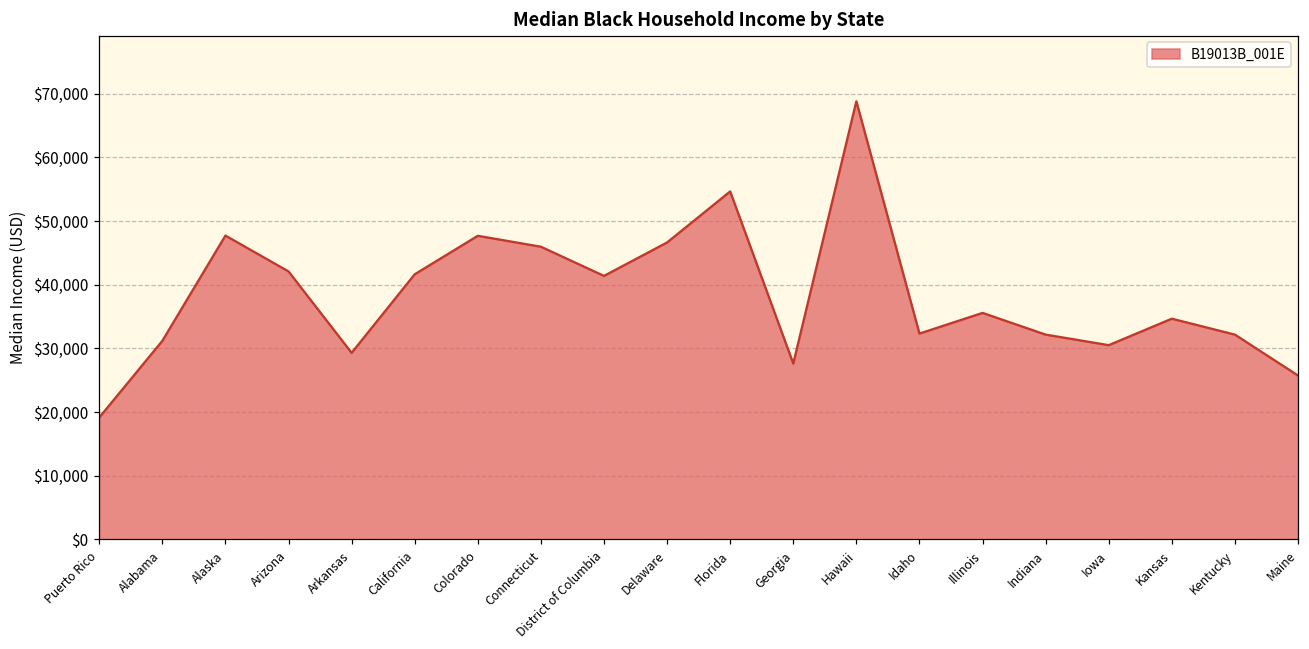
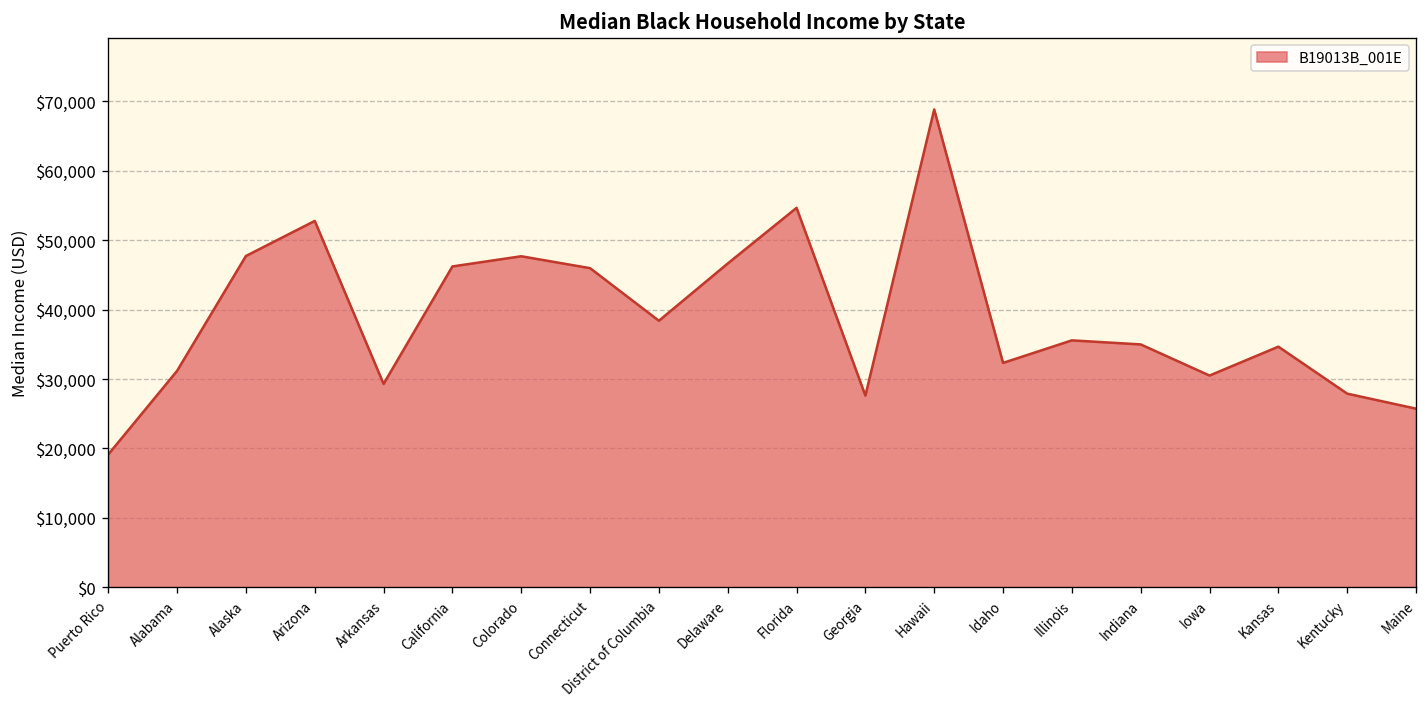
Arizona: $42,000 -> $53,000
California: $42,000 -> $46,000
District of Columbia: $41,000 -> $38,000
Indiana: $32,000 -> $35,000
Kentucky: $32,000 -> $28,000
